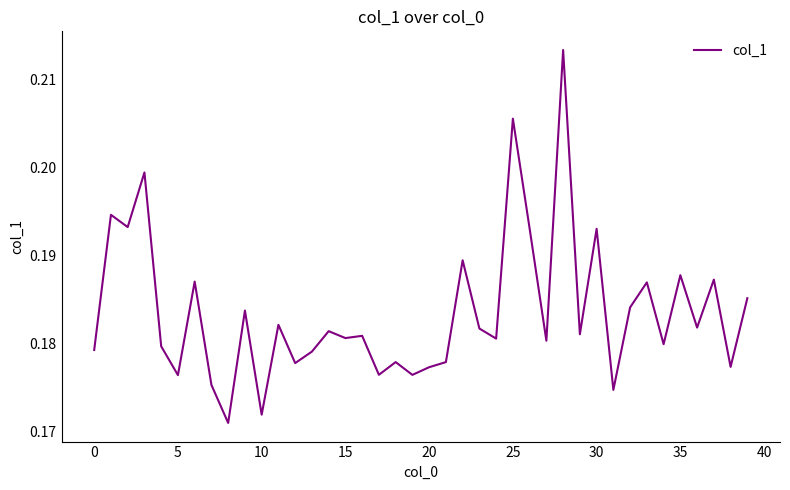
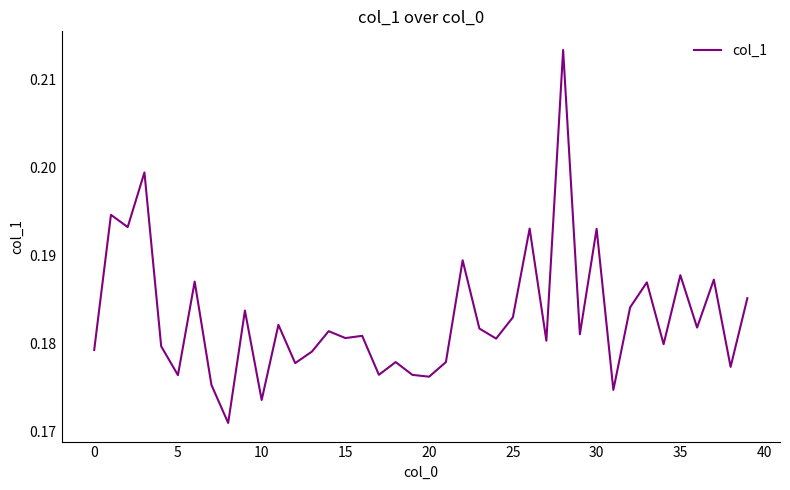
10: 0.172 -> 0.174
20: 0.177 -> 0.176
25: 0.206 -> 0.183
